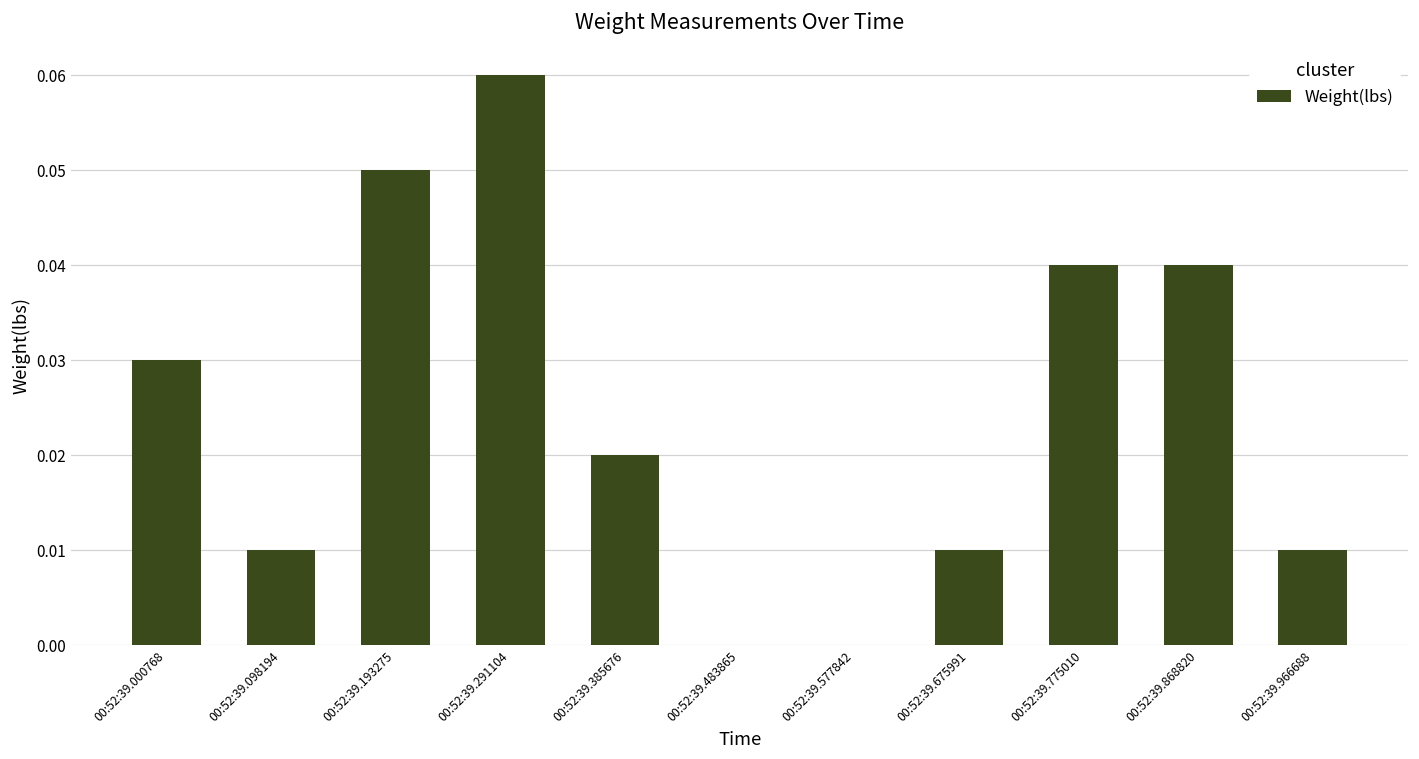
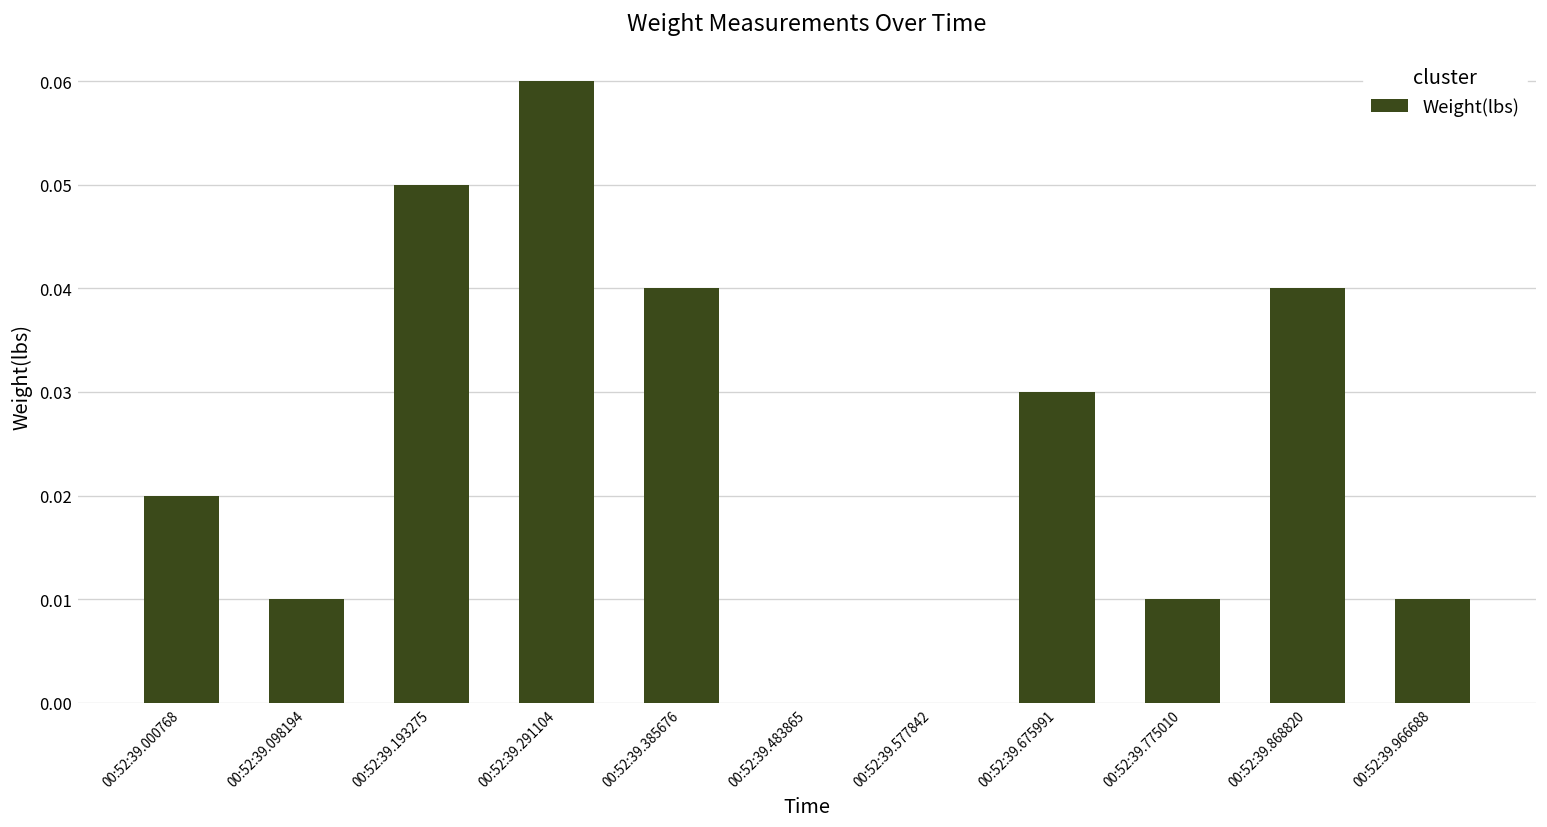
00:52:39.000768: 0.03 -> 0.02
00:52:39.385676: 0.02 -> 0.04
00:52:39.675991: 0.01 -> 0.03
00:52:39.775010: 0.04 -> 0.01
